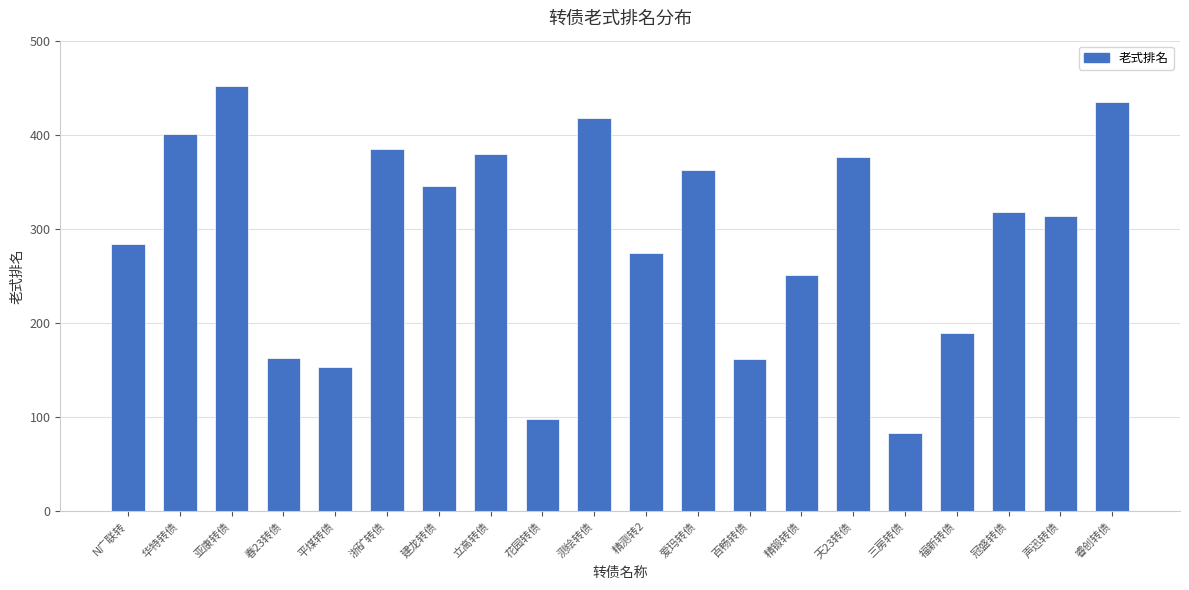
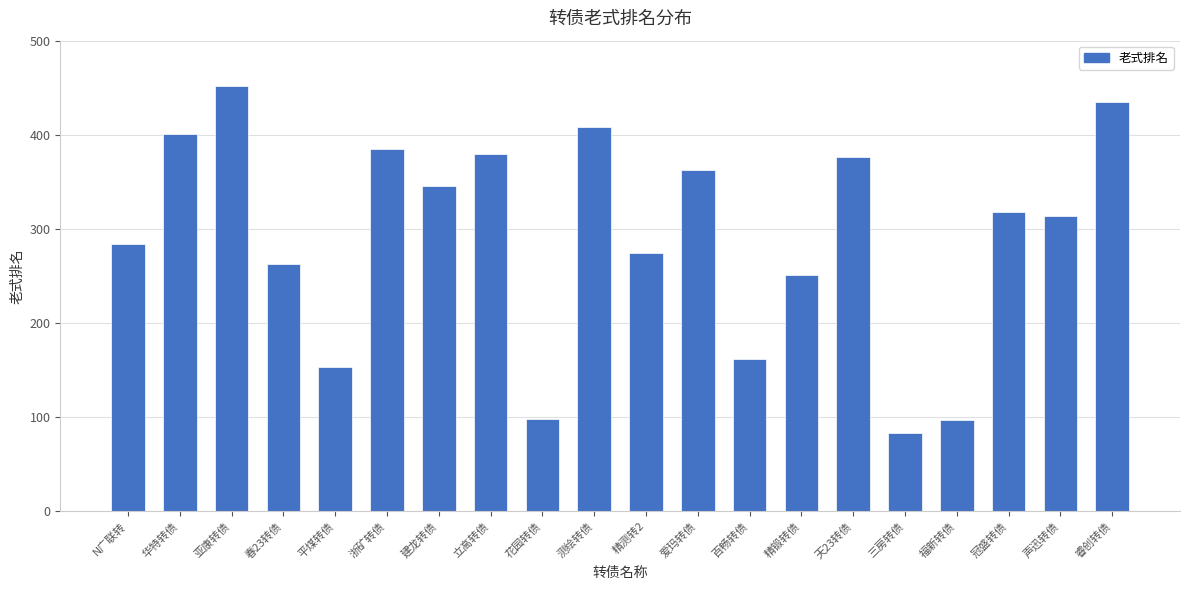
春23转债: 160 -> 260
测绘转债: 420 -> 410
福新转债: 190 -> 100
